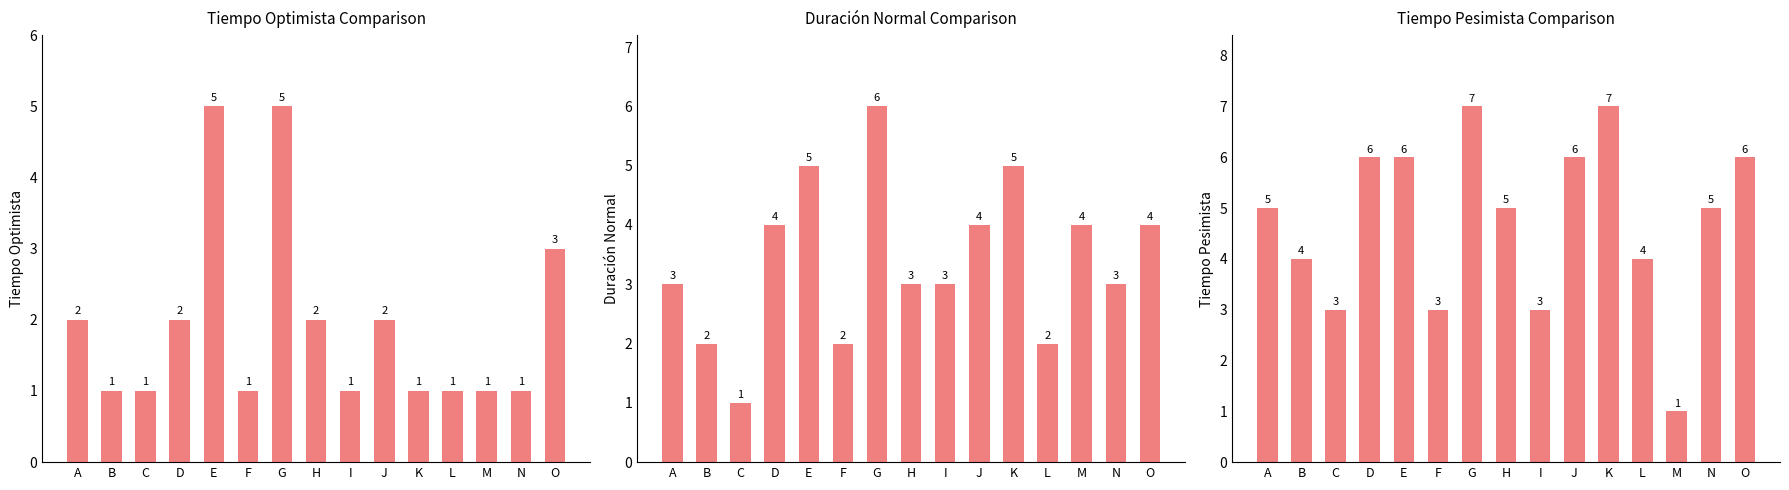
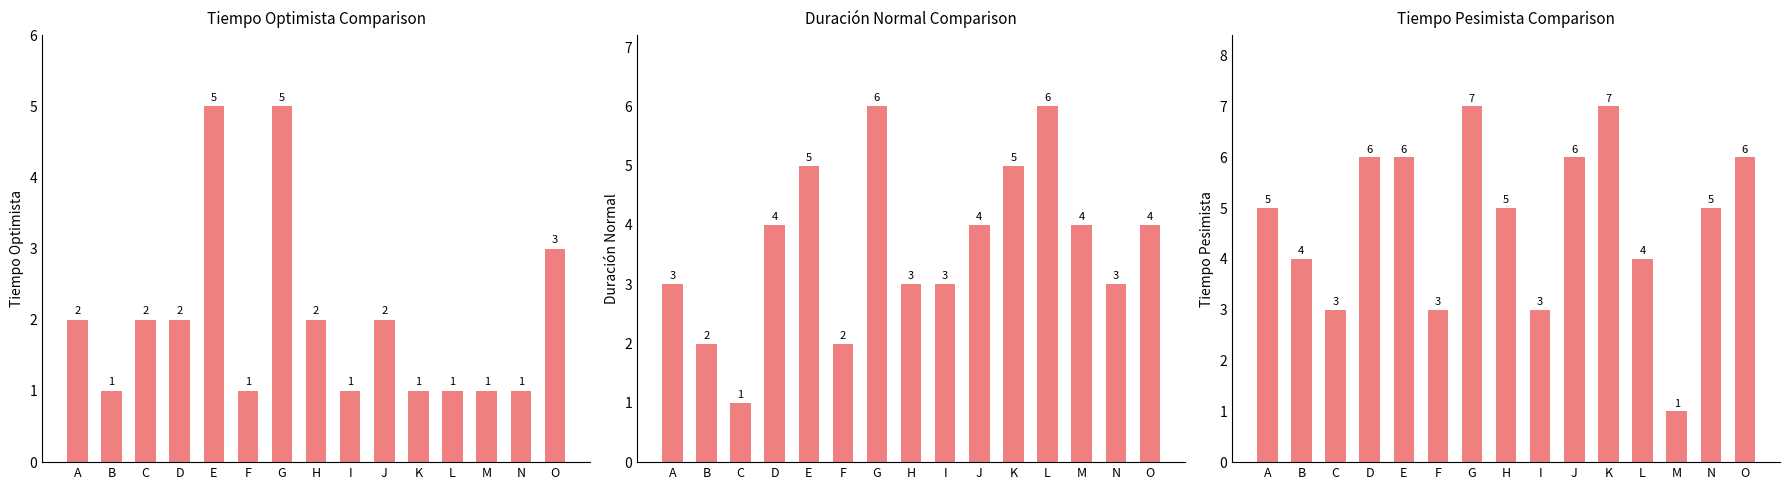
Tiempo Optimista Comparison, C: 1 -> 2
Duración Normal Comparison, L: 2 -> 6
